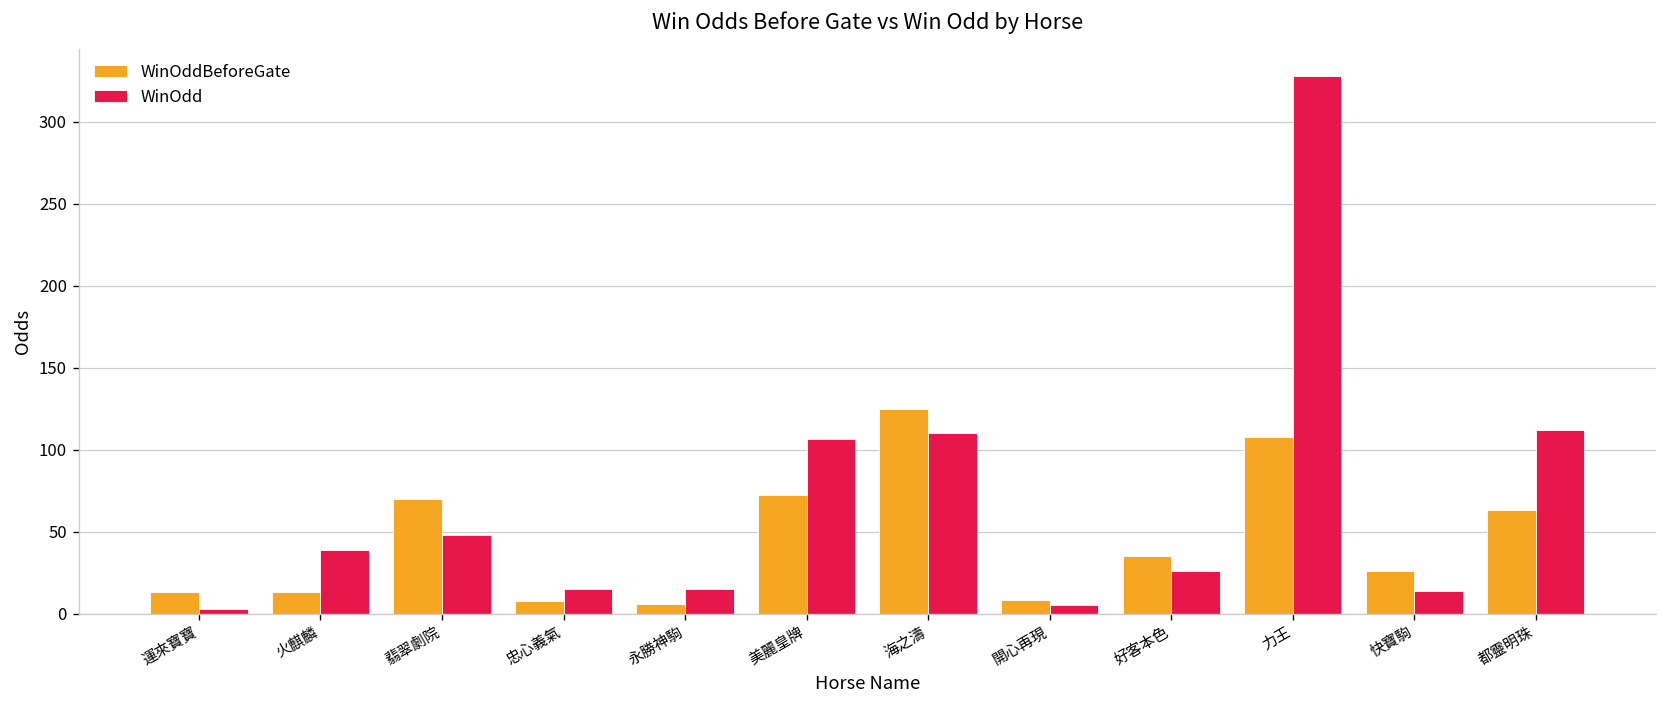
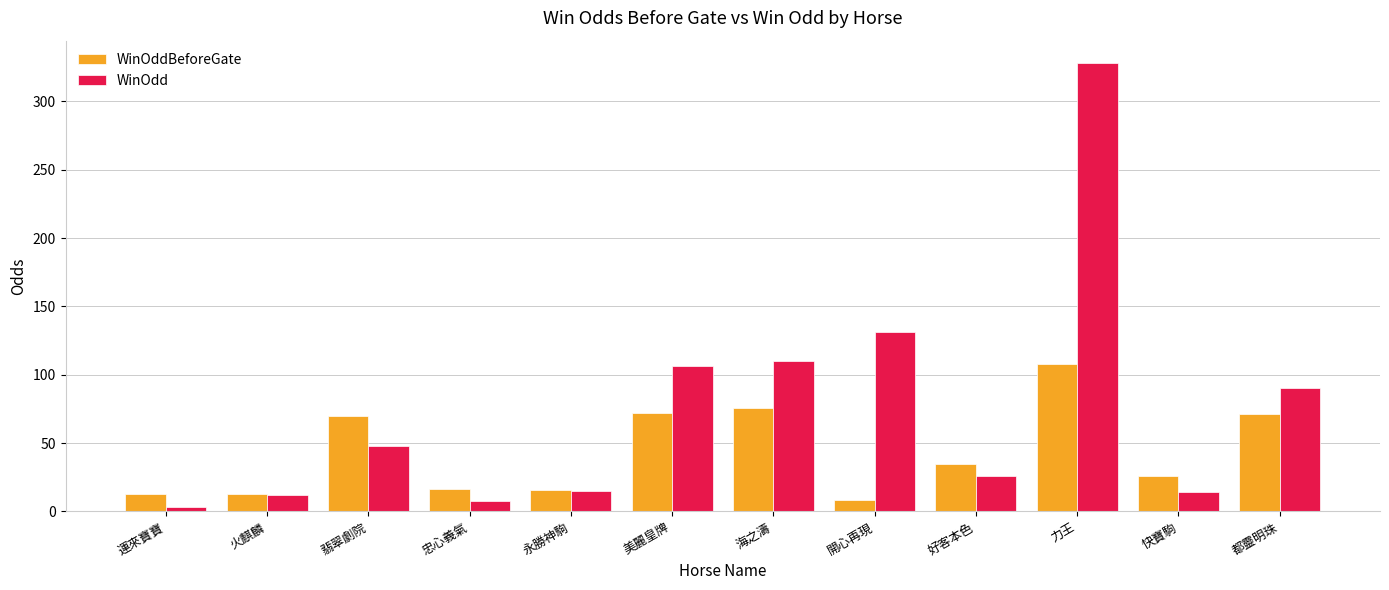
WinOdd, 火麒麟: 39 -> 12
WinOddBeforeGate, 忠心義氣: 8 -> 16
WinOdd, 忠心義氣: 15 -> 8
WinOddBeforeGate, 永勝神駒: 6 -> 16
WinOddBeforeGate, 海之濤: 125 -> 76
WinOdd, 開心再現: 5 -> 131
WinOddBeforeGate, 都靈明珠: 63 -> 71
WinOdd, 都靈明珠: 112 -> 90
